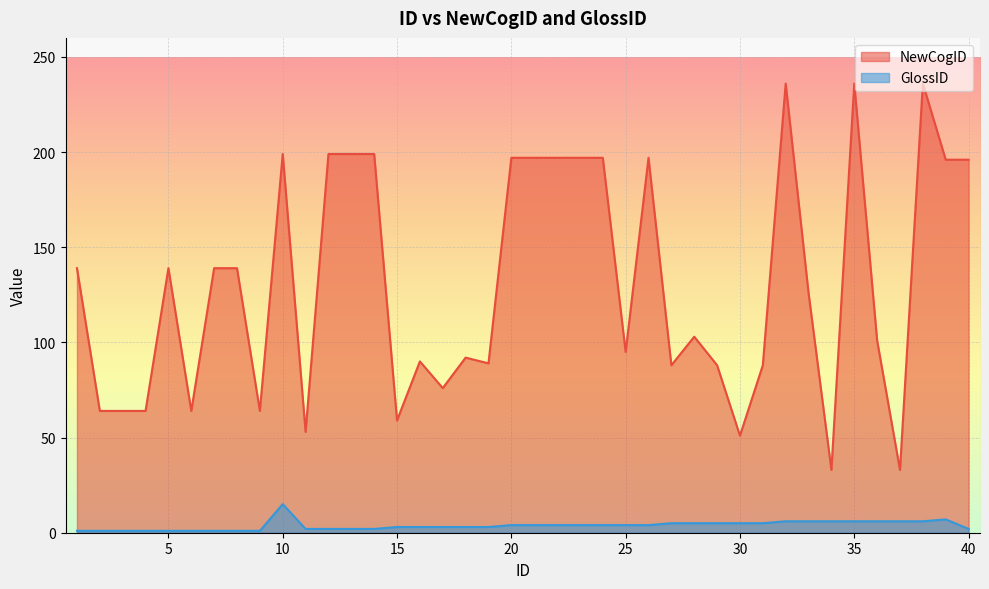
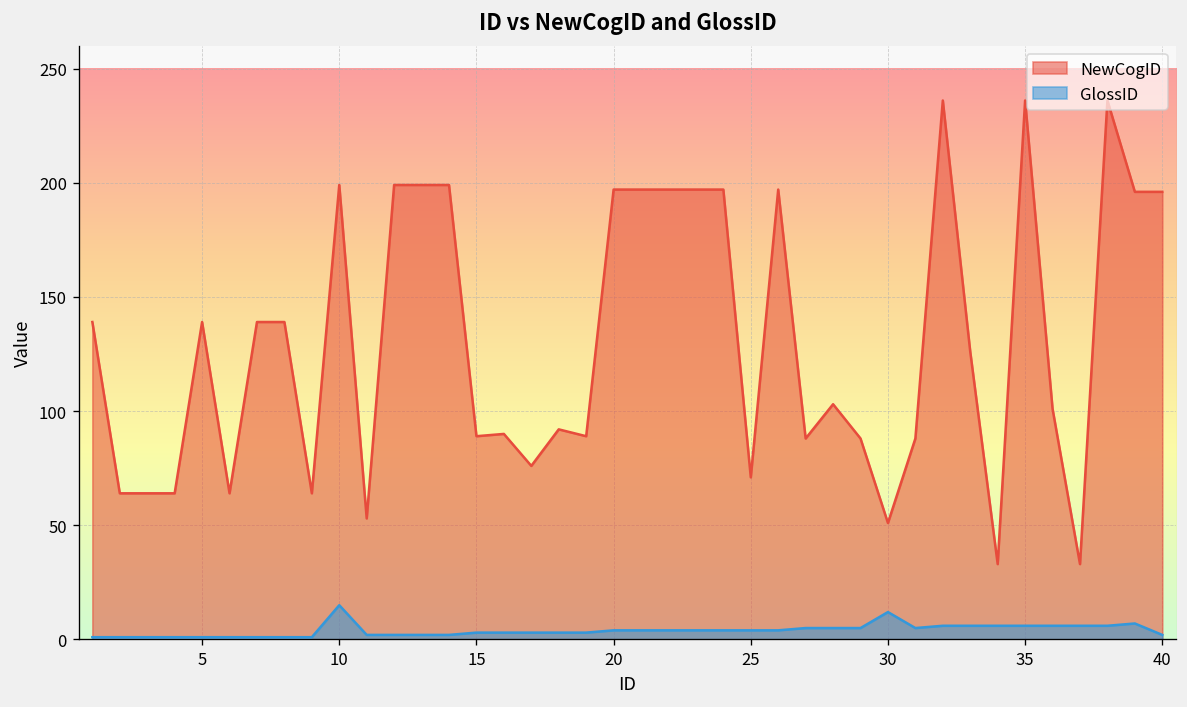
NewCogID, 15: 59 -> 89
NewCogID, 25: 95 -> 71
GlossID, 30: 5 -> 12
